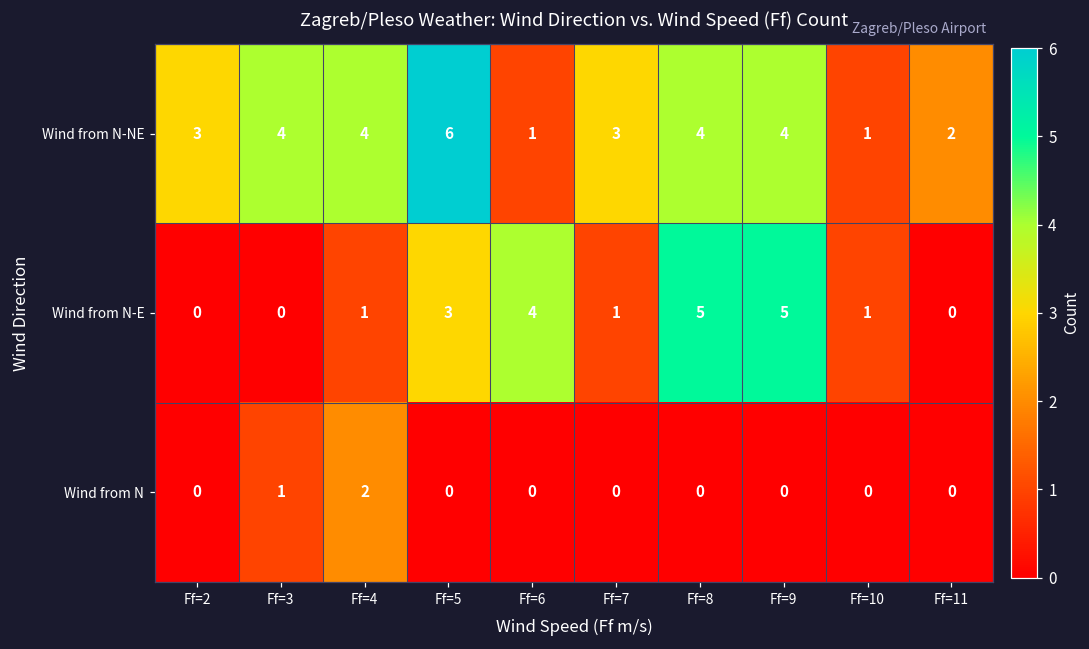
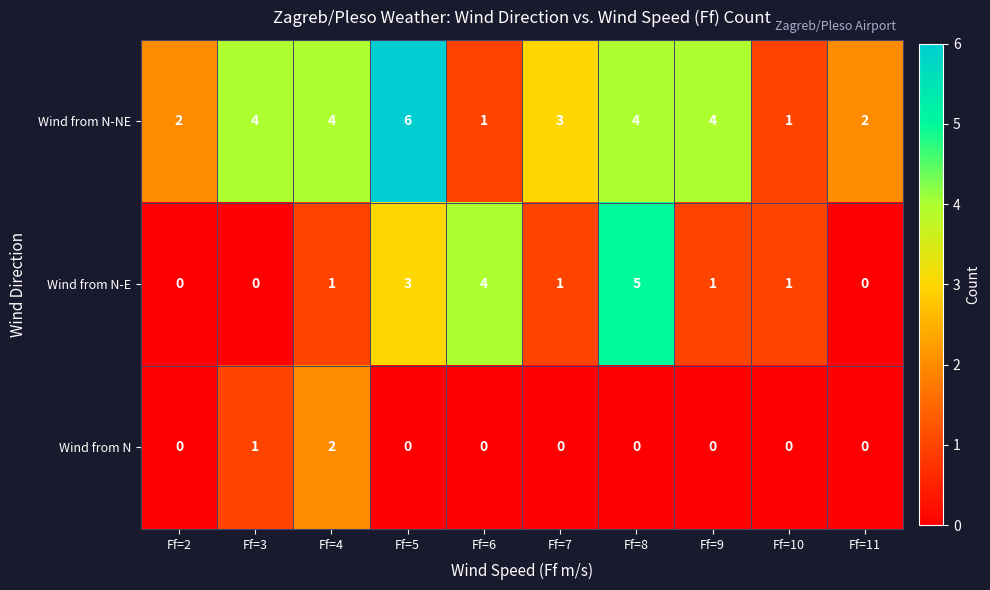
Wind from N-NE, Ff=2: 3 -> 2
Wind from N-E, Ff=9: 5 -> 1
